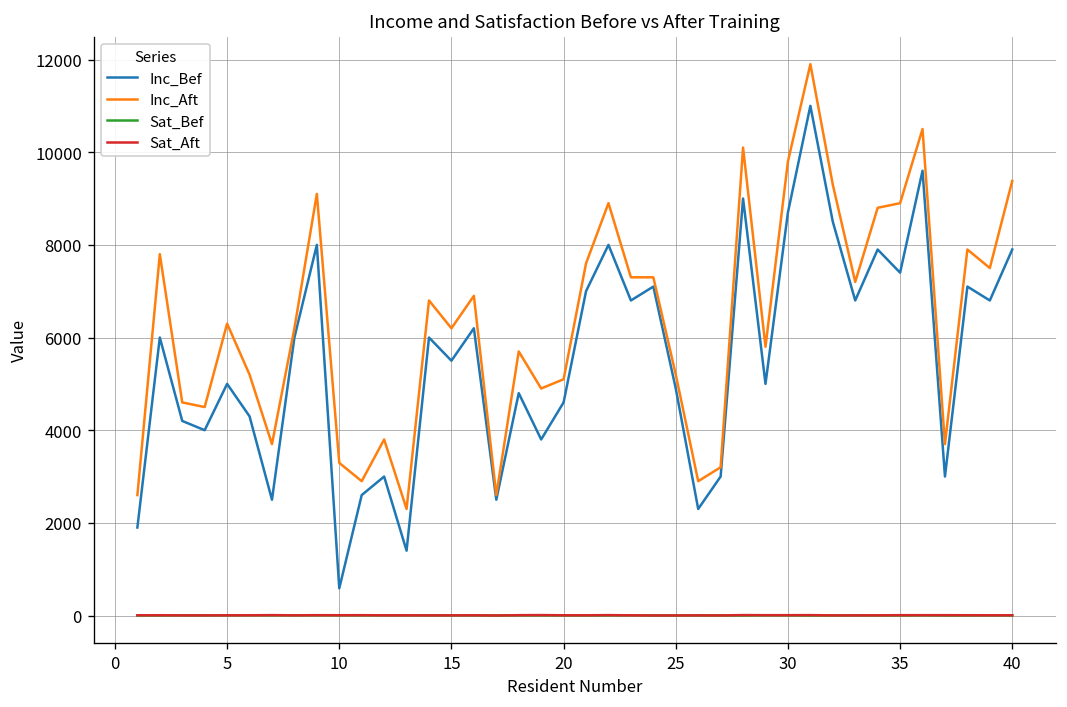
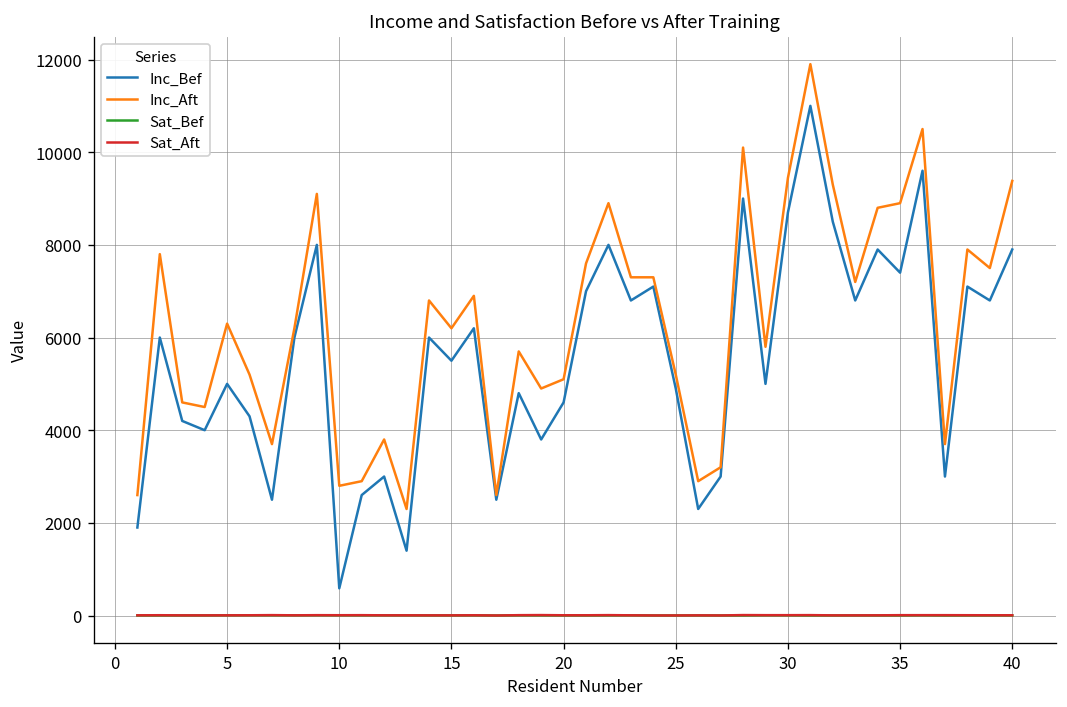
Inc_Aft, 10: 3300 -> 2800
Inc_Aft, 30: 9800 -> 9400
